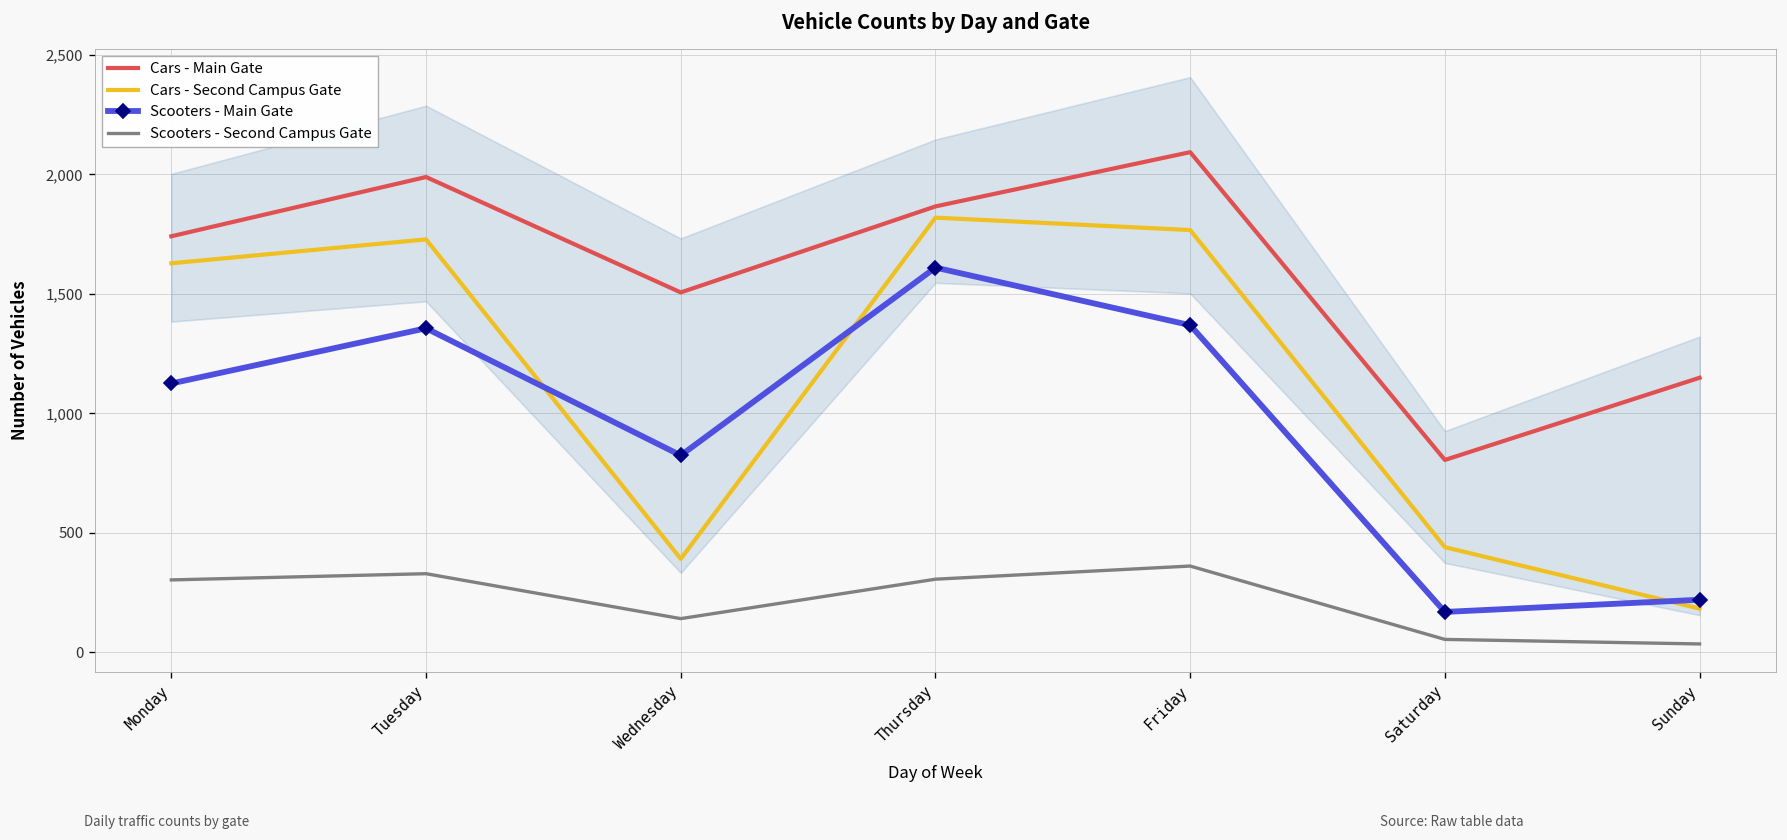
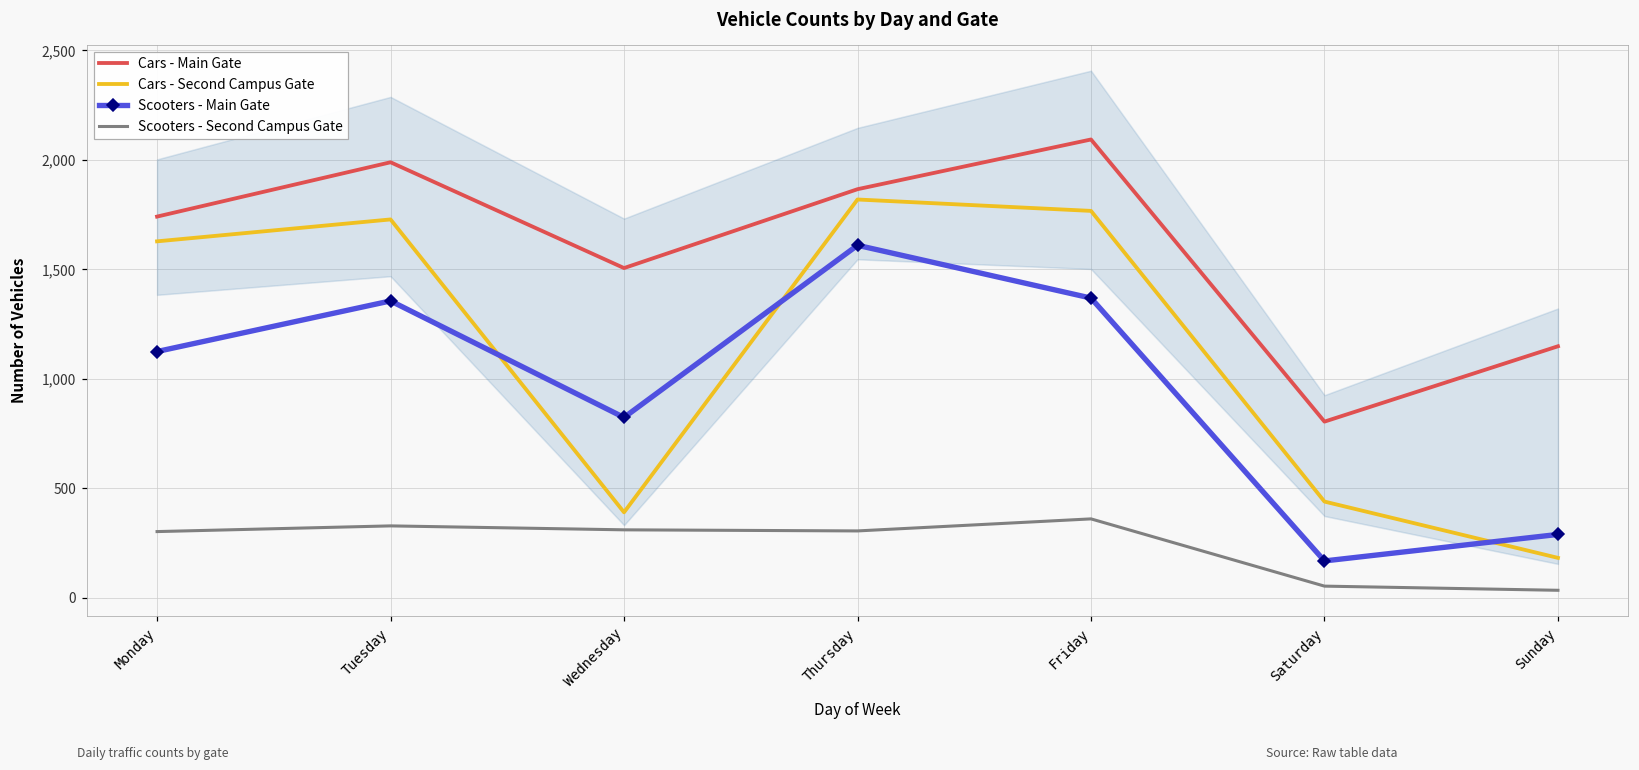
Scooters - Second Campus Gate, Wednesday: 140 -> 310
Scooters - Main Gate, Sunday: 220 -> 290
